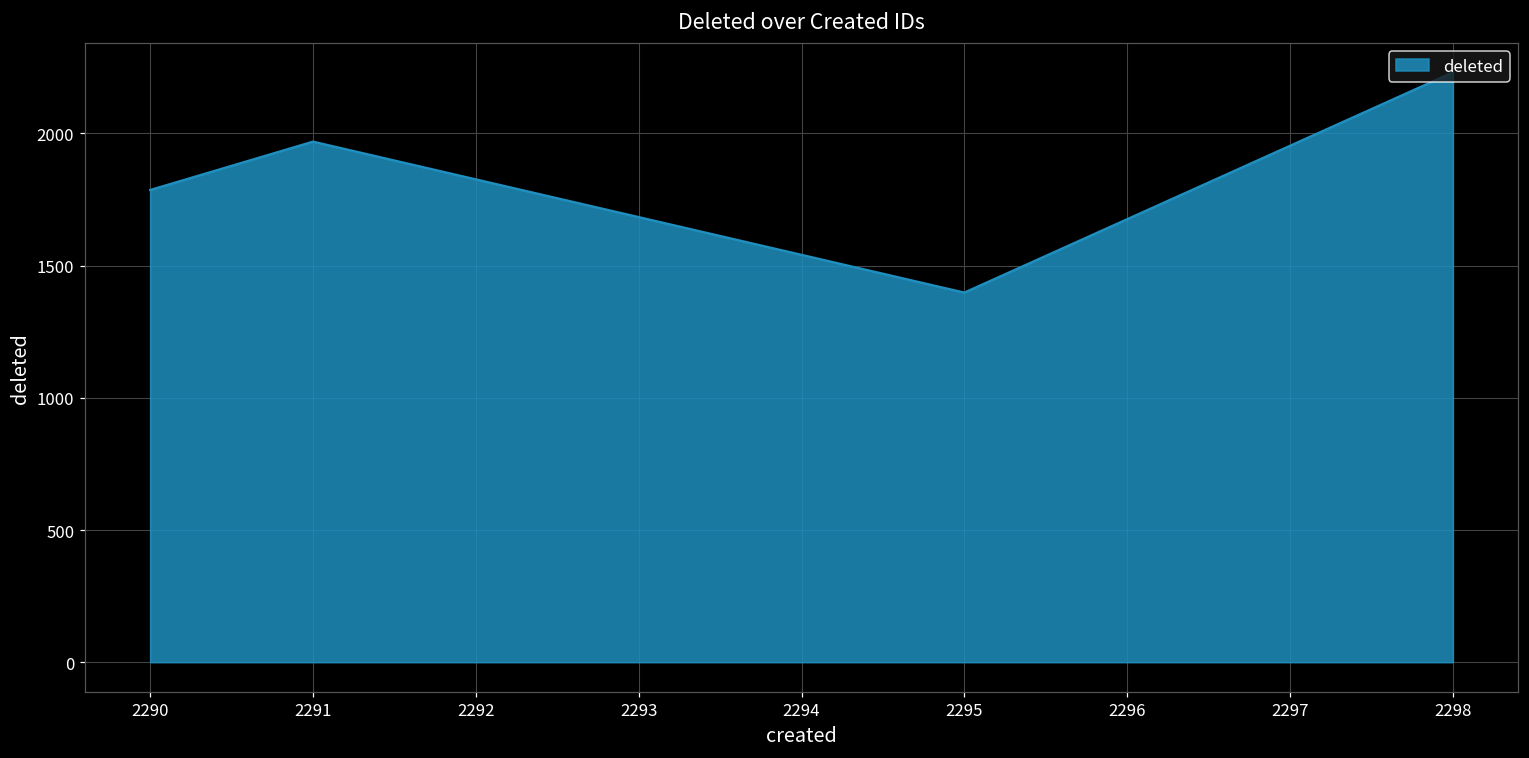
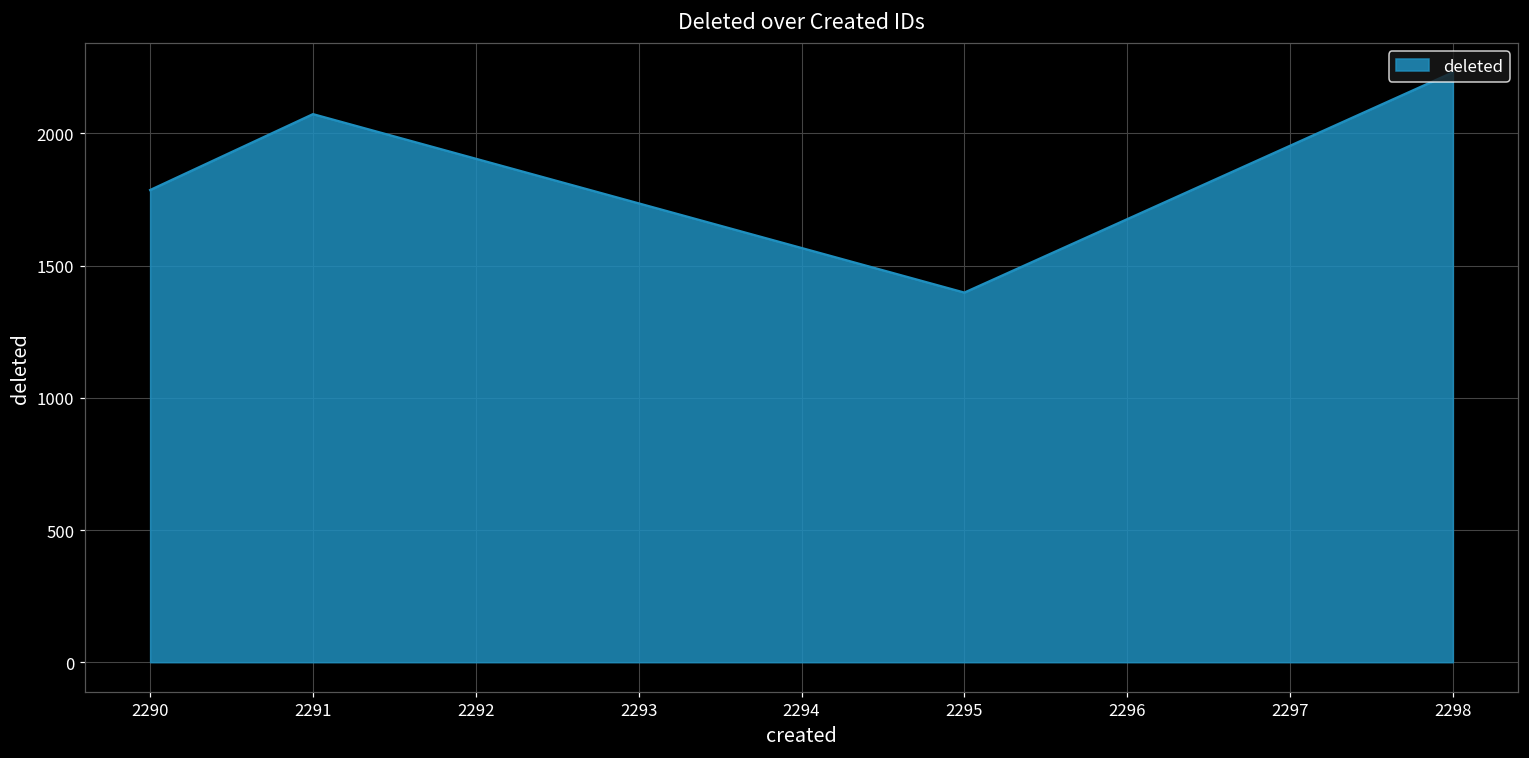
2291: 1970 -> 2070
